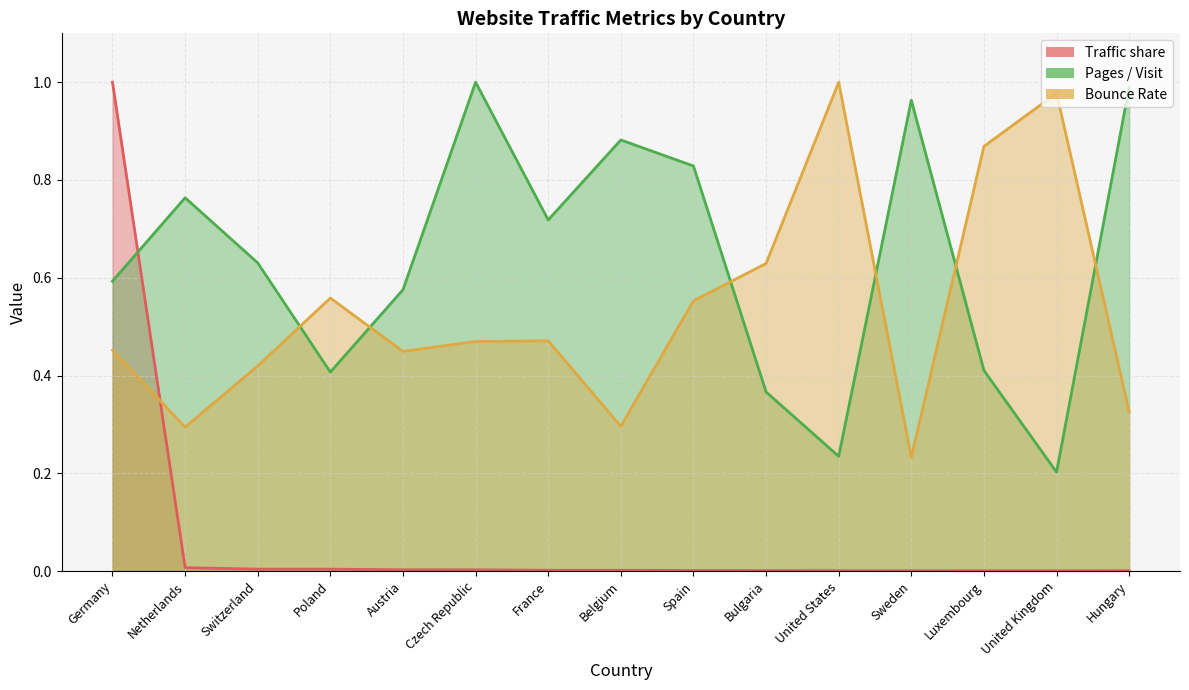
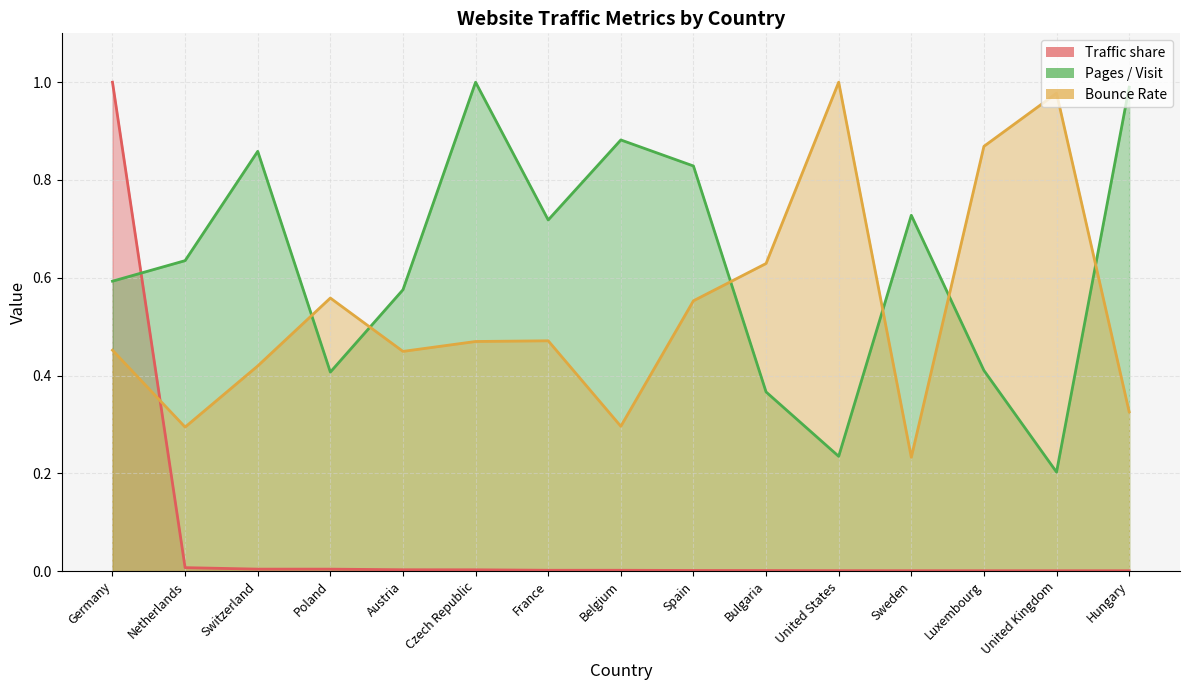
Pages / Visit, Netherlands: 0.76 -> 0.64
Pages / Visit, Switzerland: 0.63 -> 0.86
Pages / Visit, Sweden: 0.96 -> 0.73
